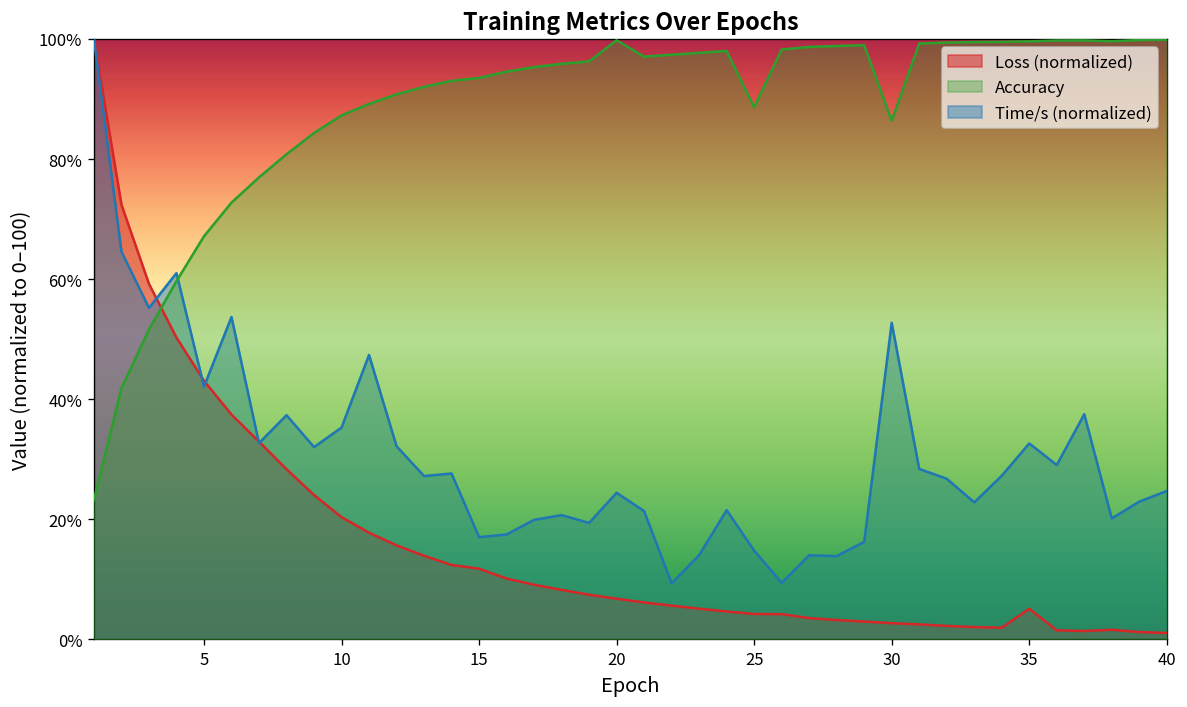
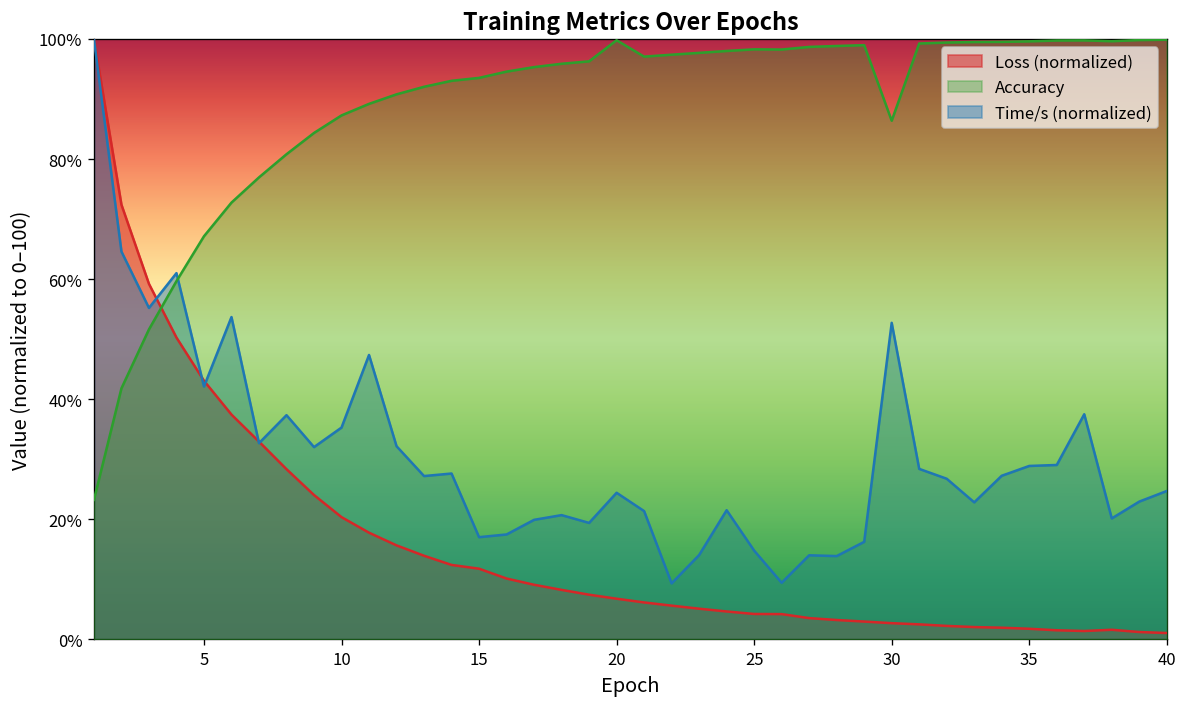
Accuracy, 25: 89% -> 98%
Loss (normalized), 35: 5% -> 2%
Time/s (normalized), 35: 33% -> 29%
